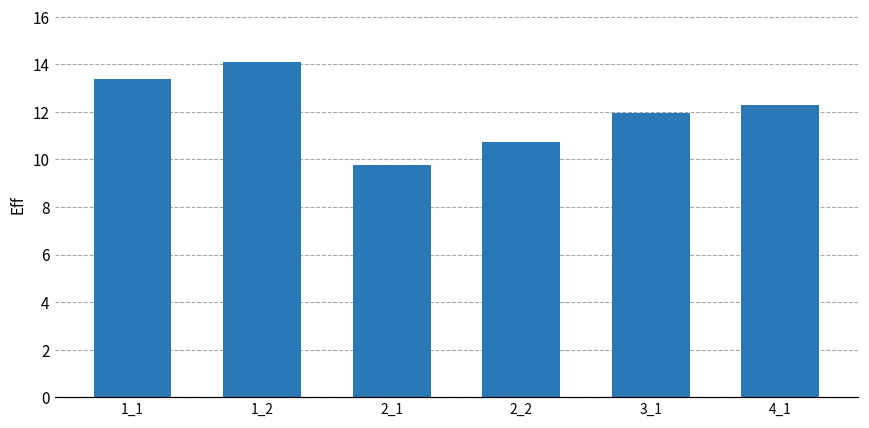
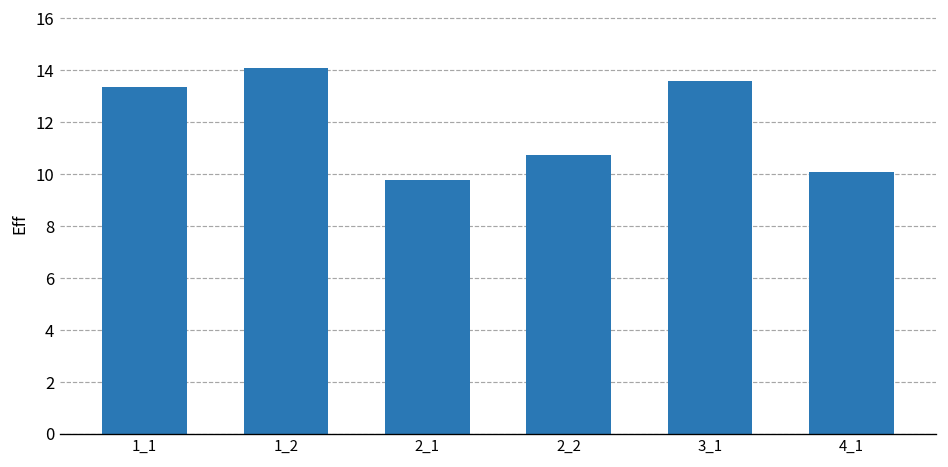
3_1: 12.0 -> 13.6
4_1: 12.3 -> 10.1
